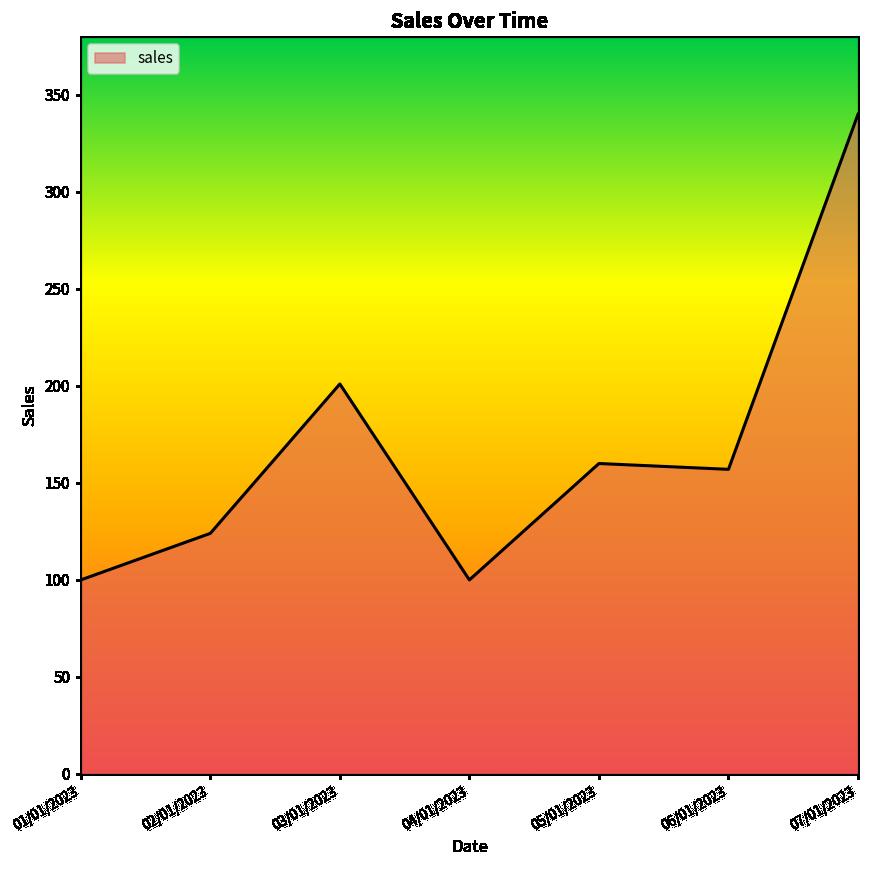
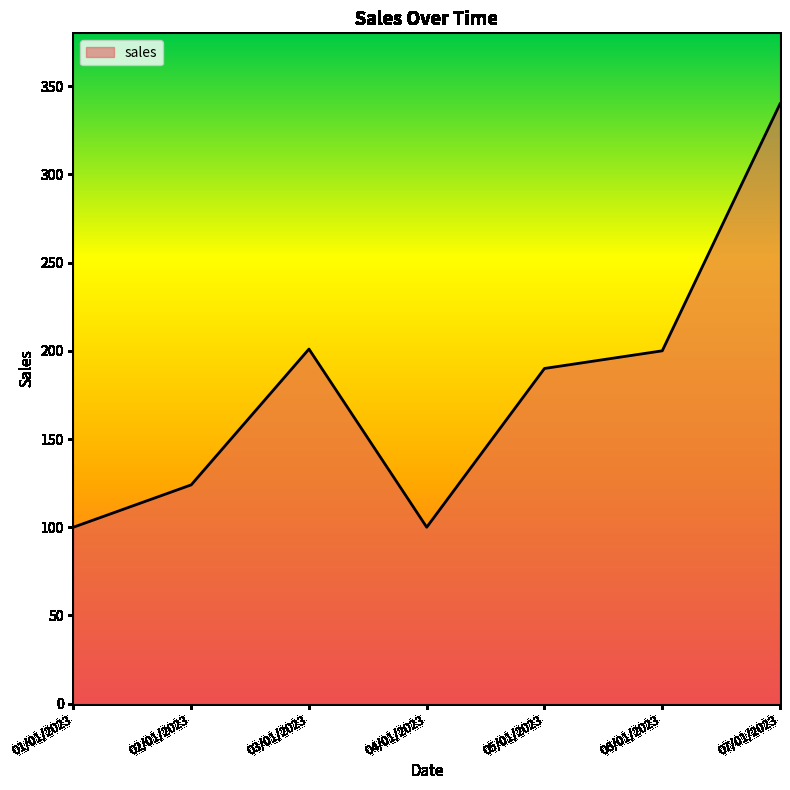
05/01/2023: 160 -> 190
06/01/2023: 157 -> 200
